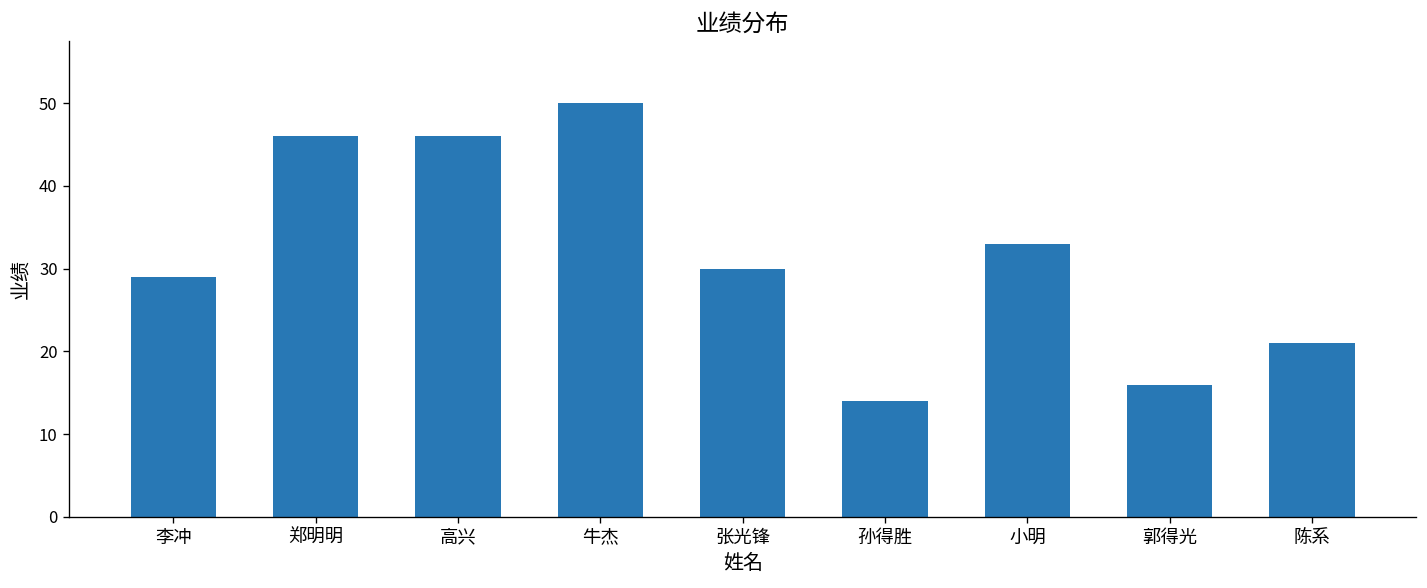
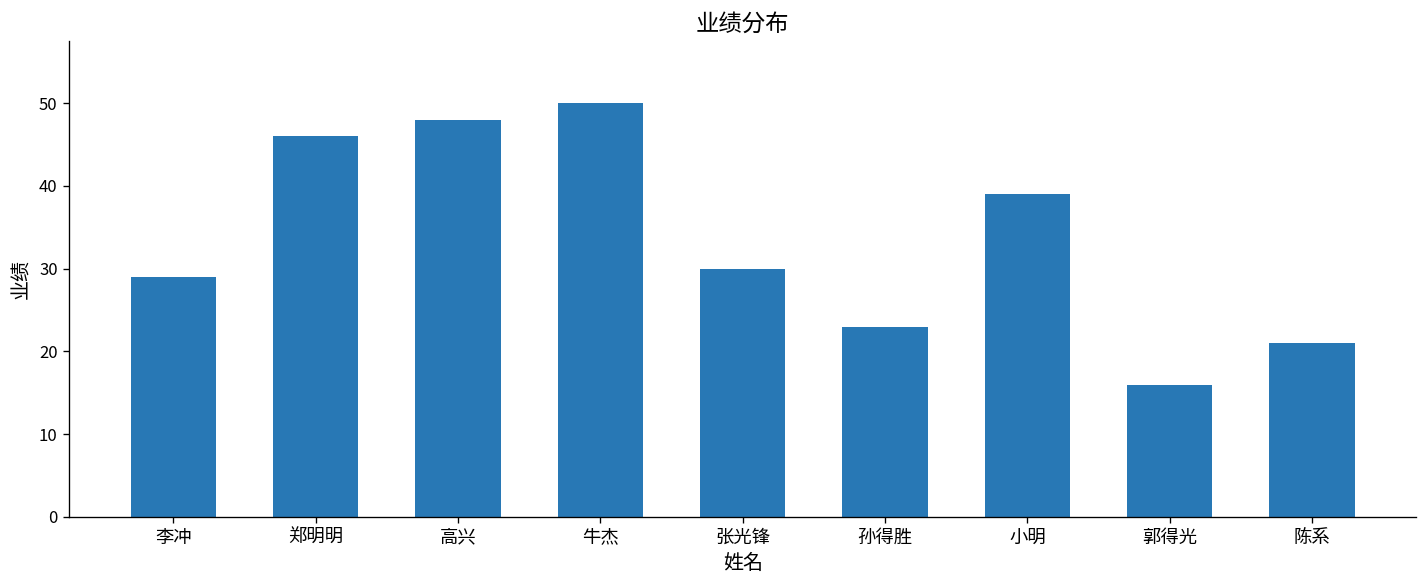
高兴: 46 -> 48
孙得胜: 14 -> 23
小明: 33 -> 39
